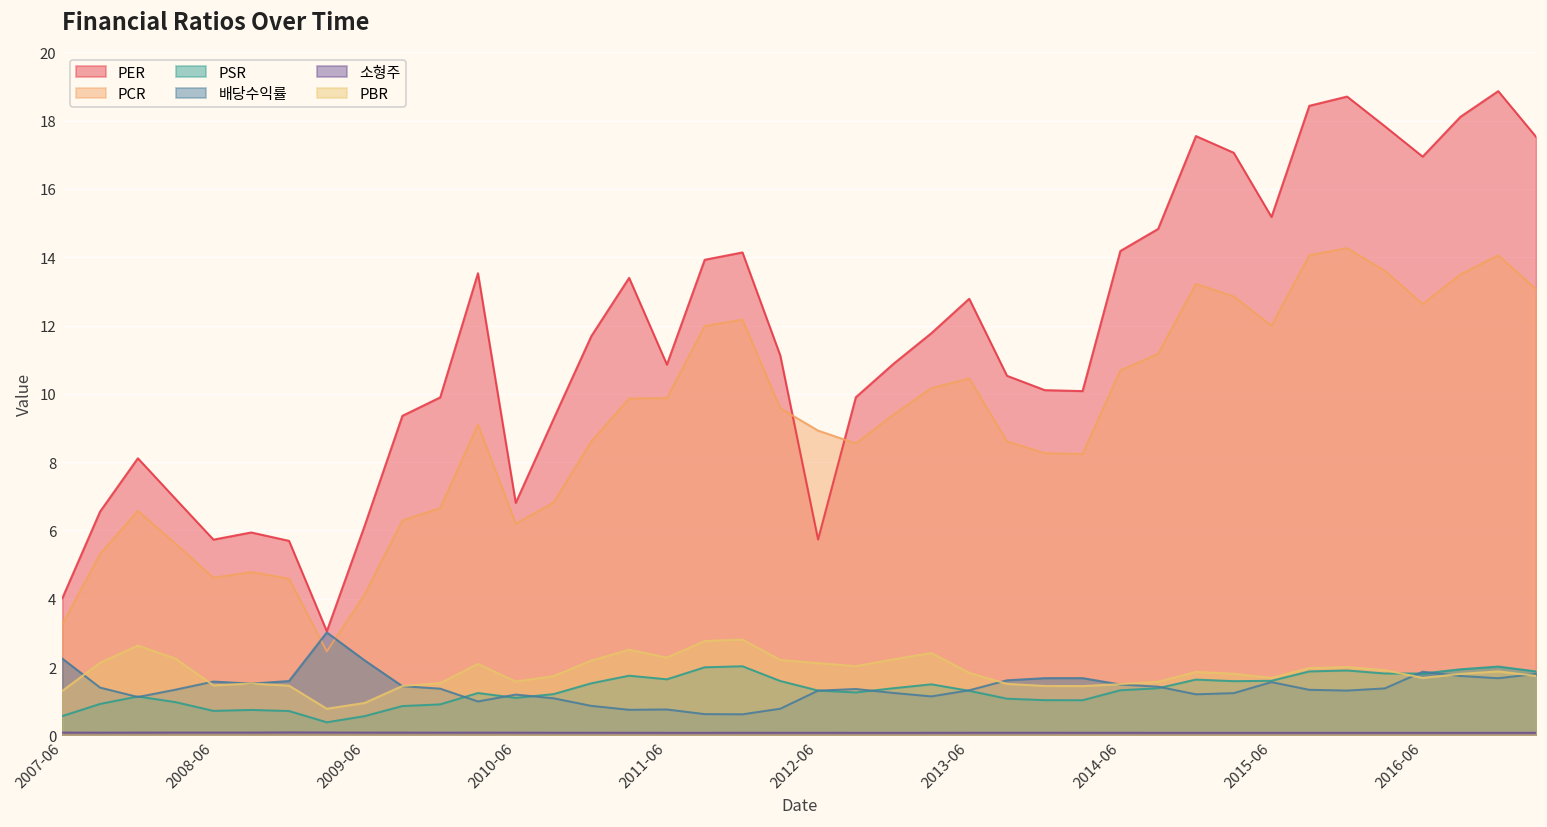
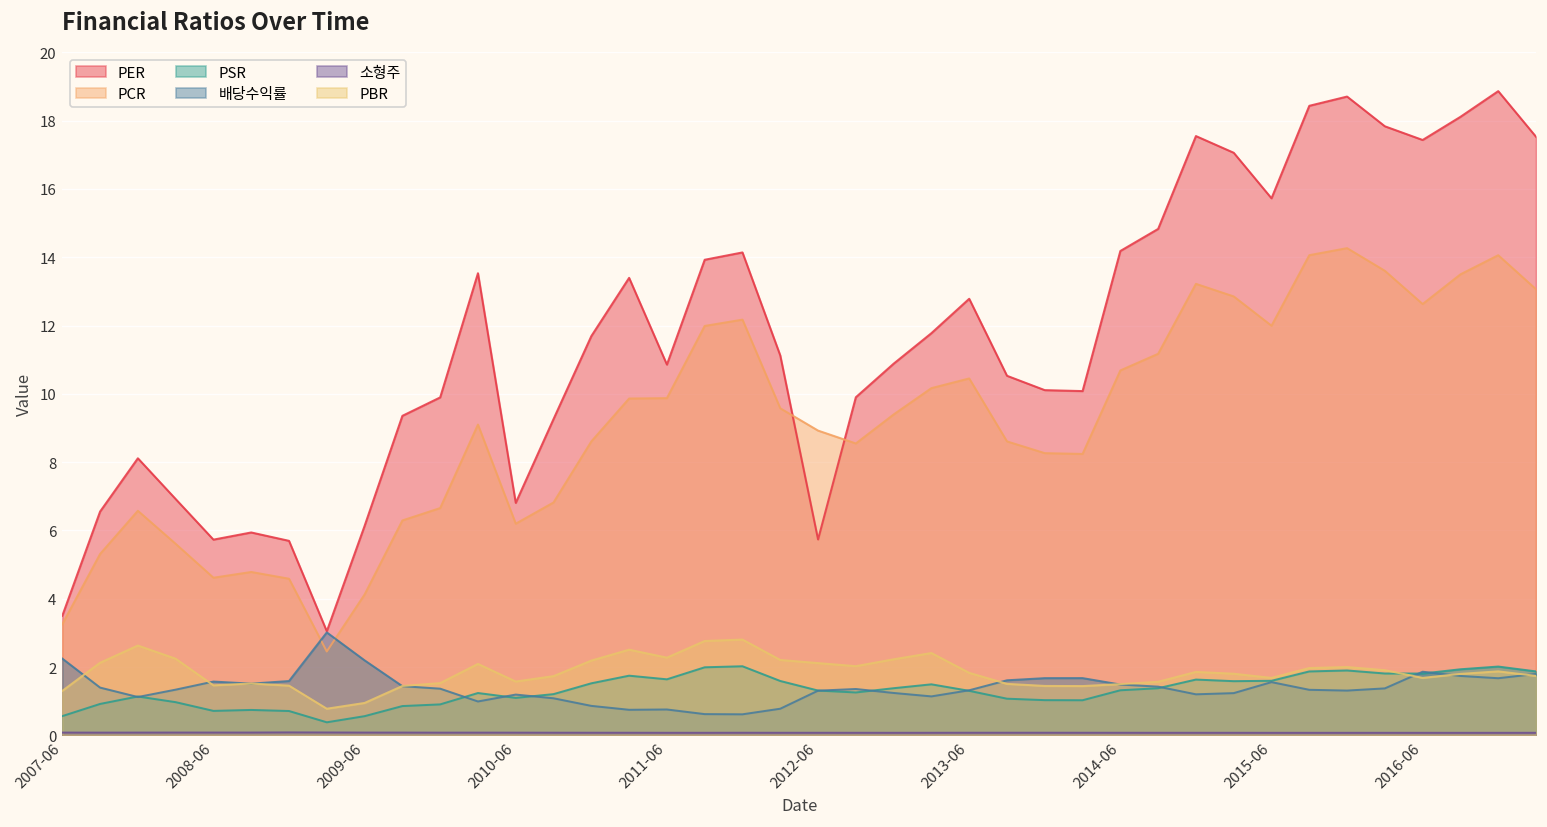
PER, 2007-06: 4.0 -> 3.5
PER, 2015-06: 15.2 -> 15.7
PER, 2016-06: 16.9 -> 17.4
